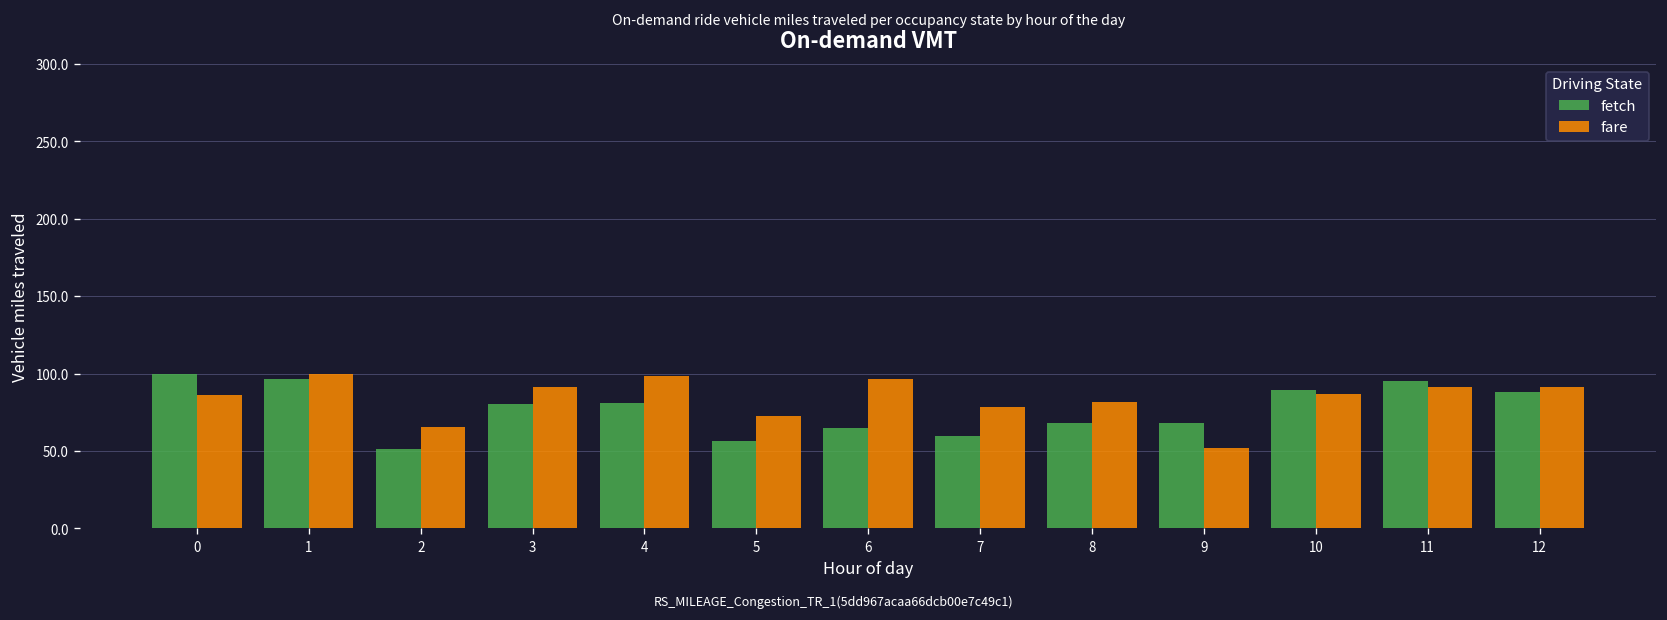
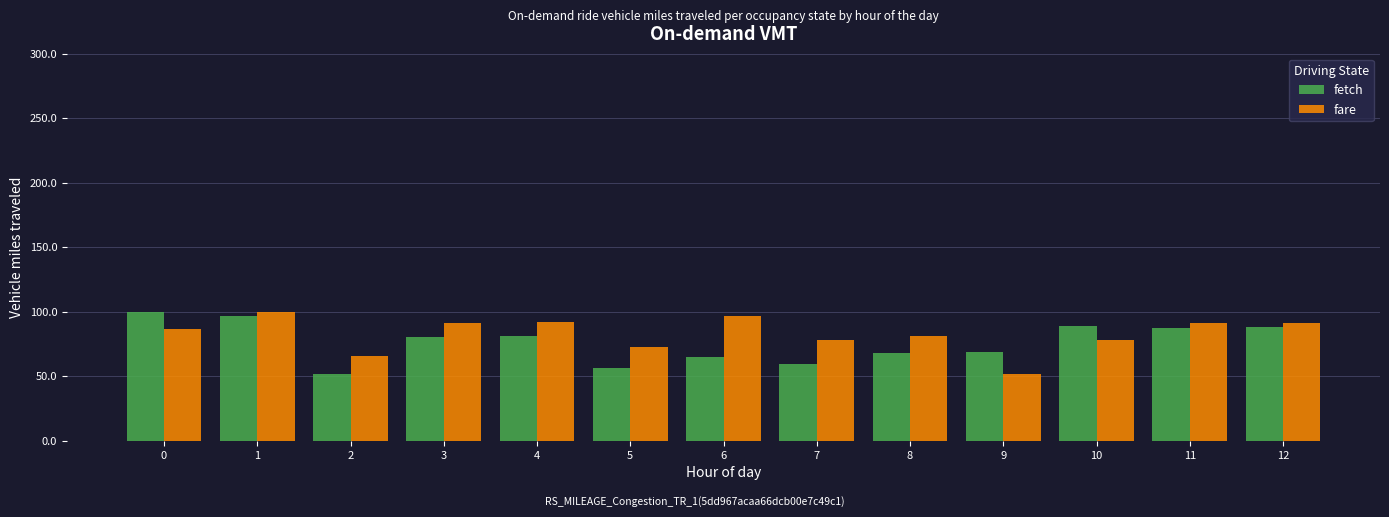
fare, 4: 99 -> 92
fare, 10: 87 -> 78
fetch, 11: 95 -> 87
